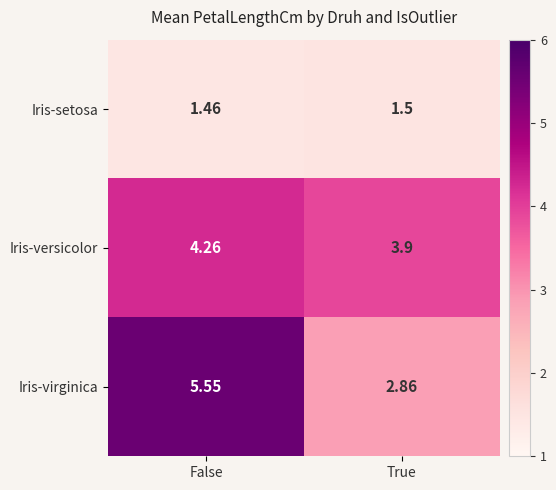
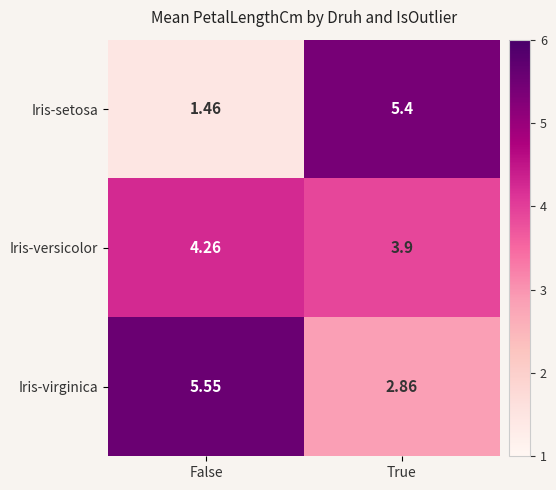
Iris-setosa, True: 1.5 -> 5.4
